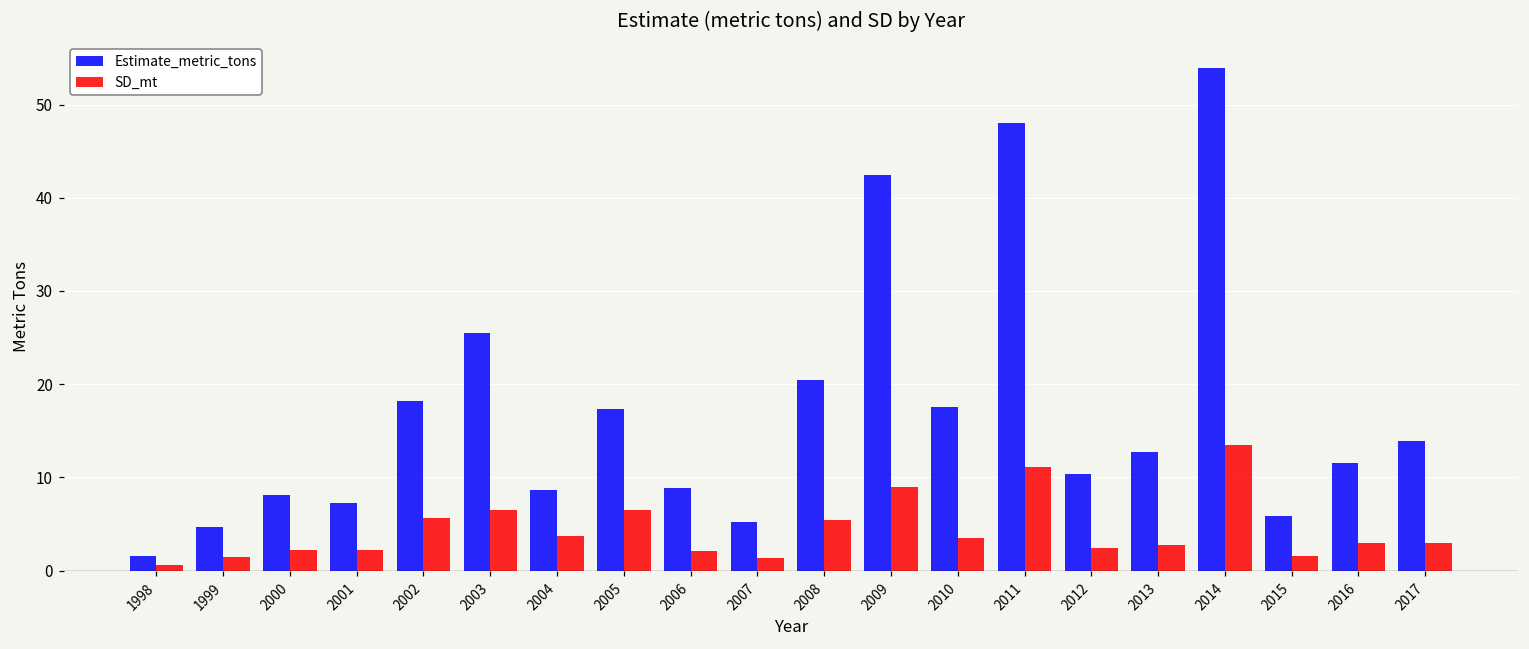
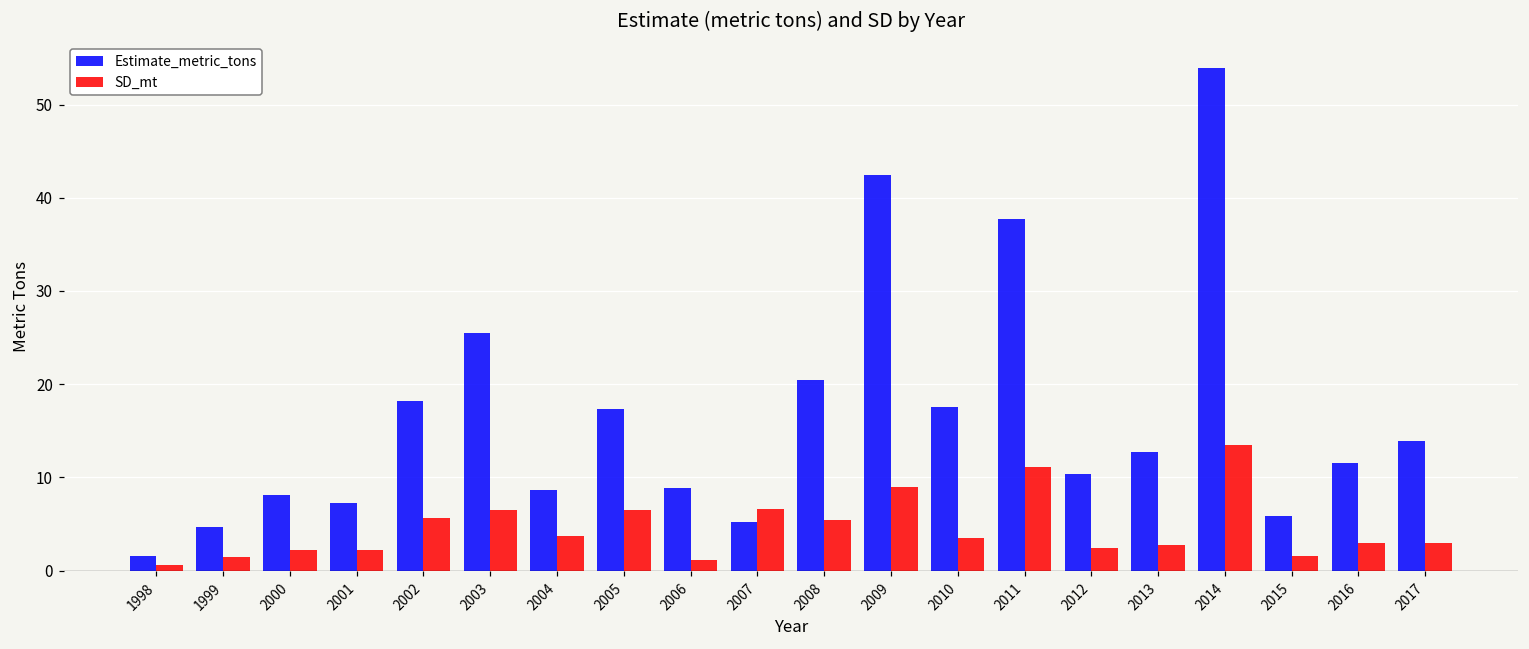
SD_mt, 2006: 2 -> 1
SD_mt, 2007: 1 -> 7
Estimate_metric_tons, 2011: 48 -> 38
